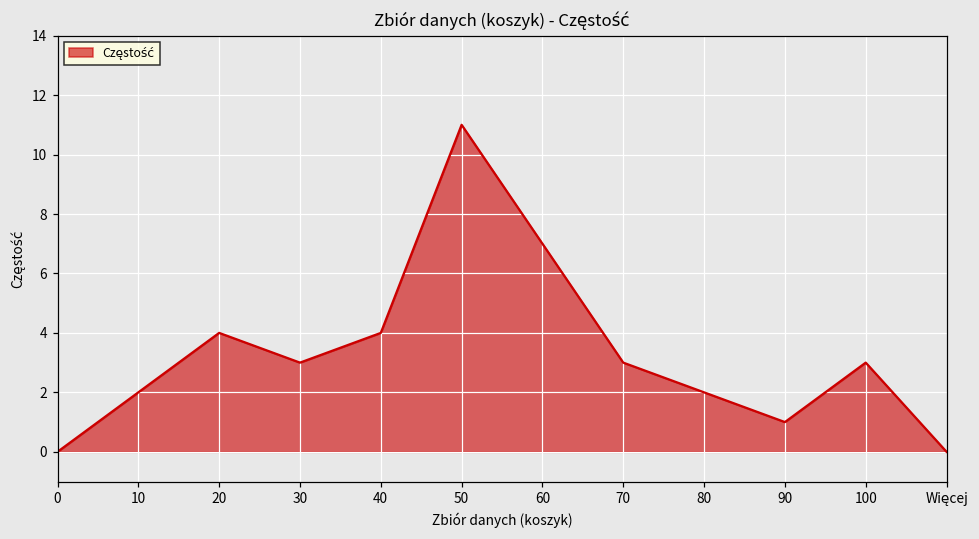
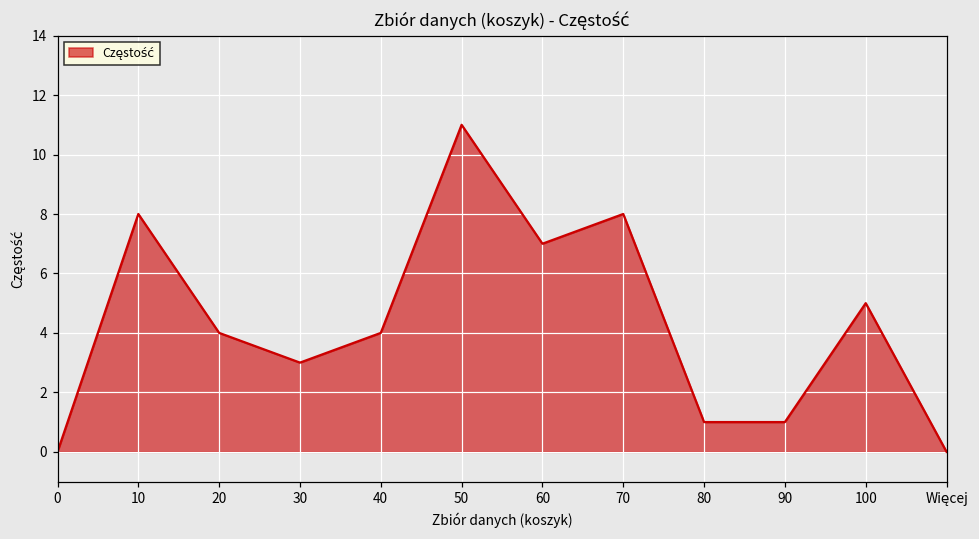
10: 2 -> 8
70: 3 -> 8
80: 2 -> 1
100: 3 -> 5
